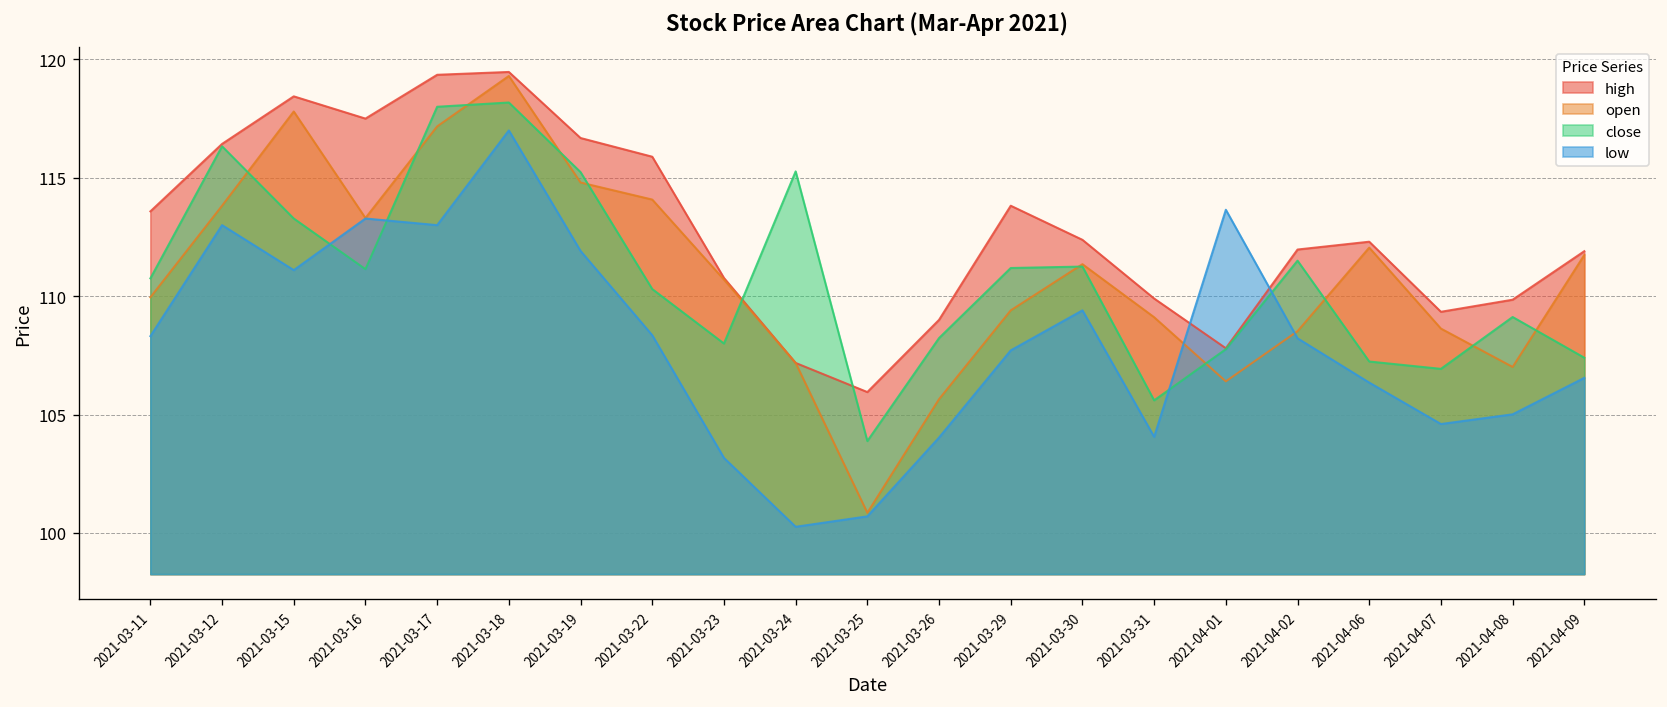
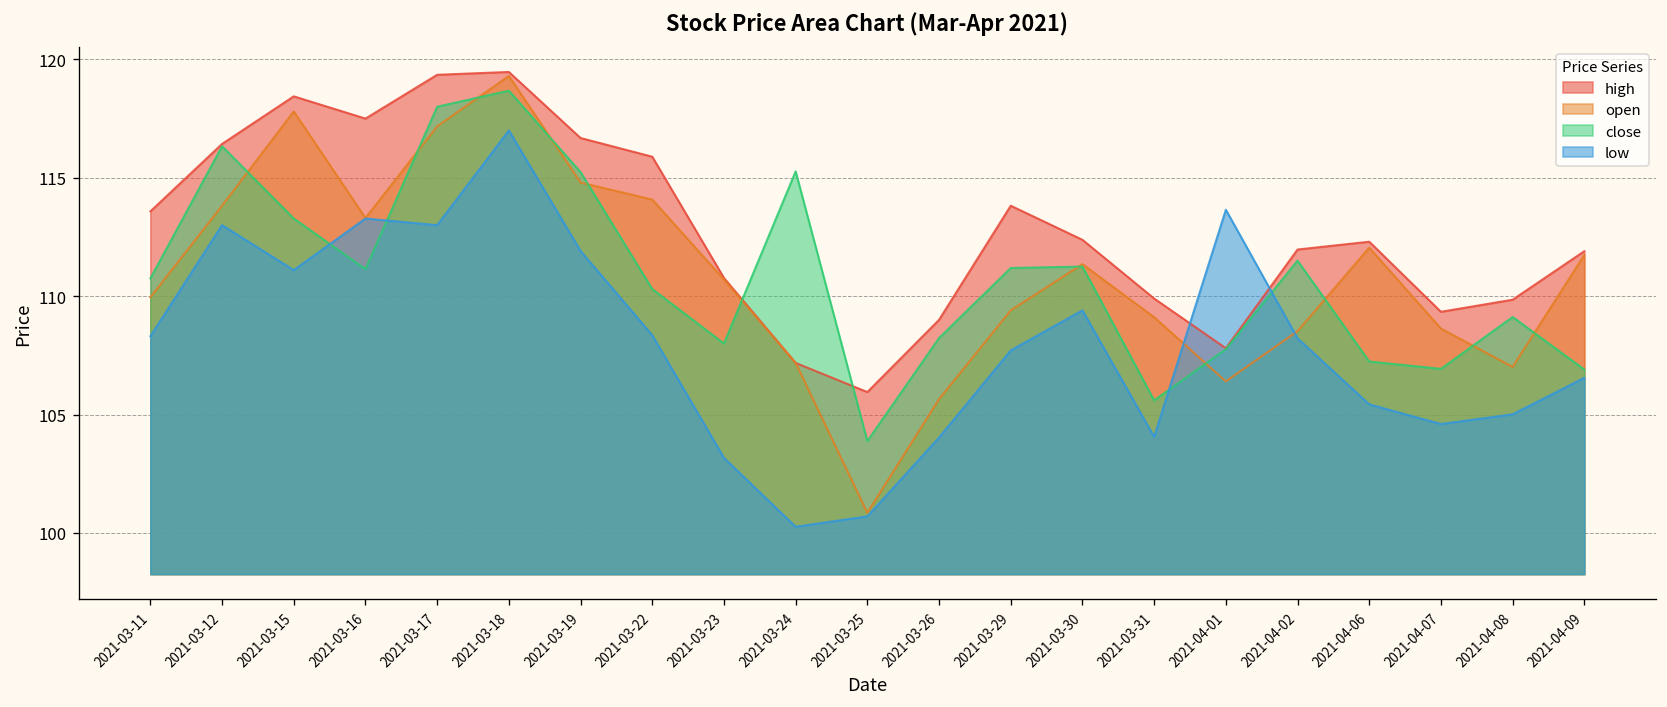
close, 2021-03-18: 118.2 -> 118.7
low, 2021-04-06: 106.4 -> 105.4
close, 2021-04-09: 107.4 -> 106.9
